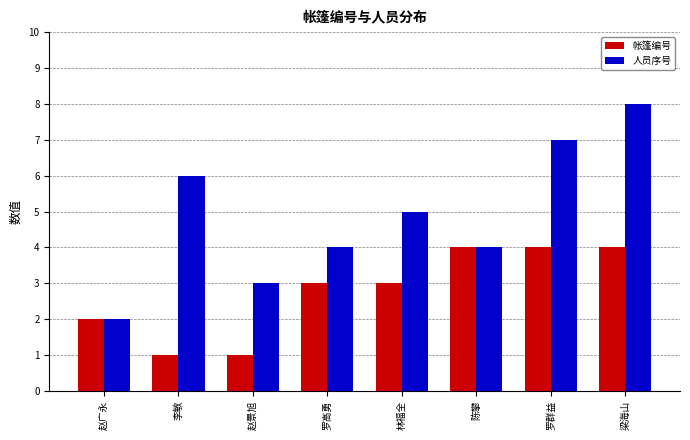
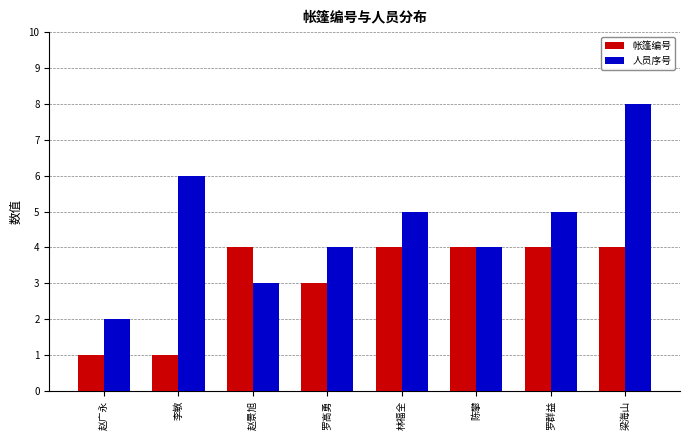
帐篷编号, 赵广永: 2 -> 1
帐篷编号, 赵景旭: 1 -> 4
帐篷编号, 林福全: 3 -> 4
人员序号, 罗群益: 7 -> 5
